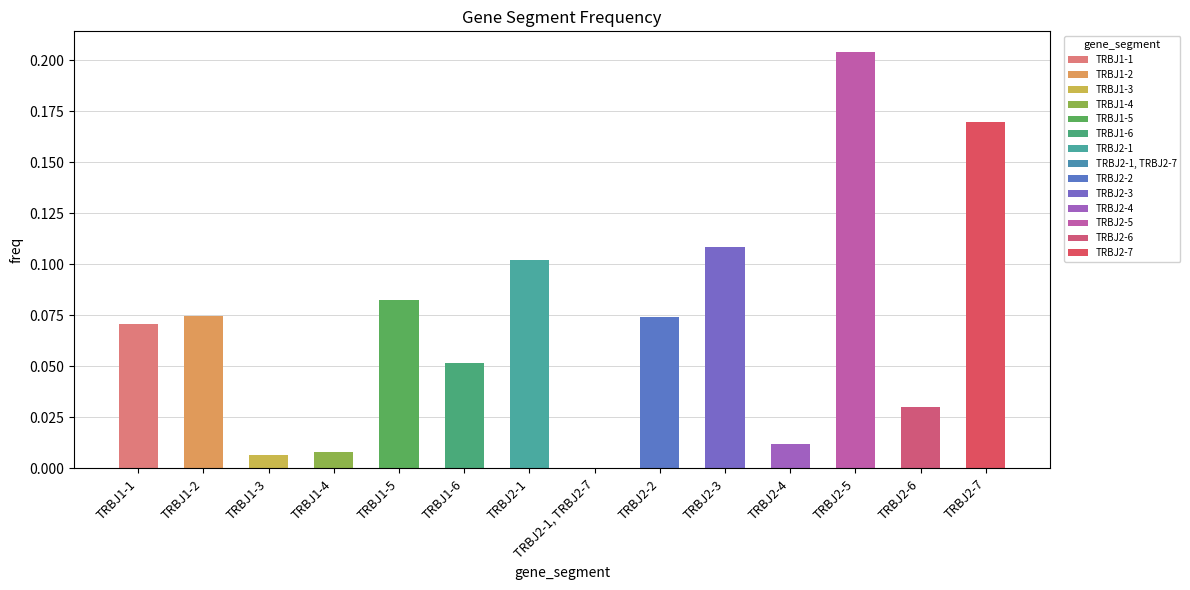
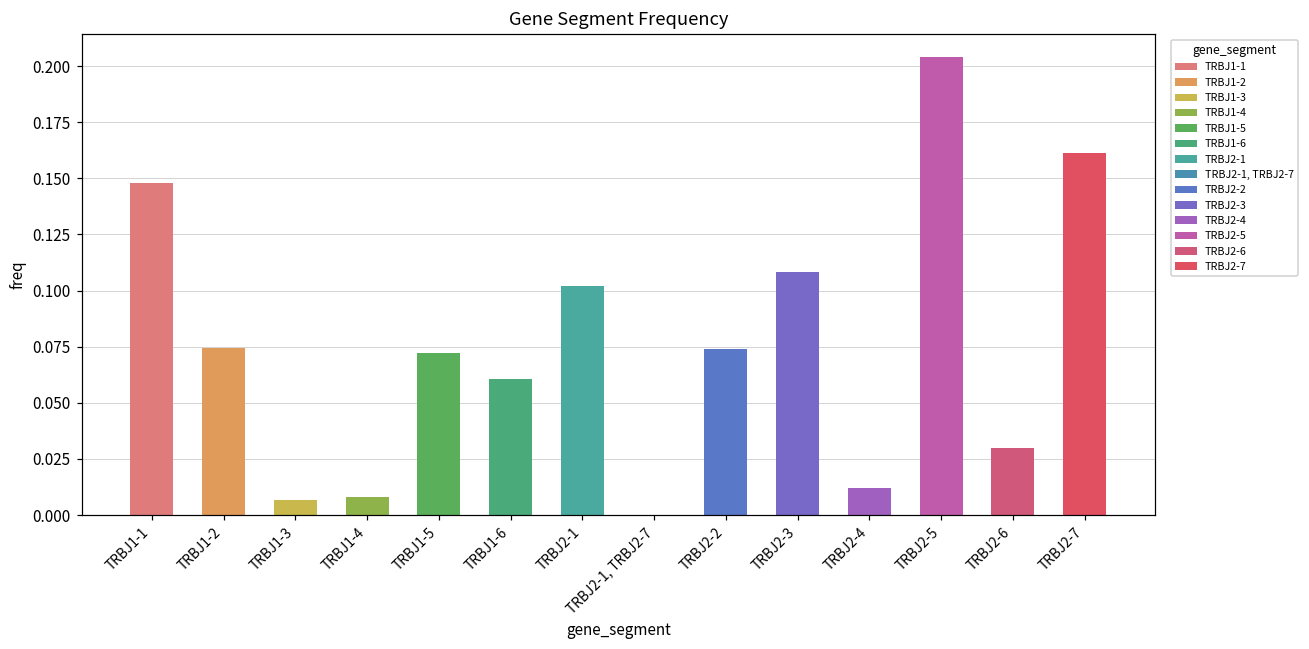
TRBJ1-1: 0.071 -> 0.148
TRBJ1-5: 0.083 -> 0.072
TRBJ1-6: 0.052 -> 0.061
TRBJ2-7: 0.170 -> 0.161
